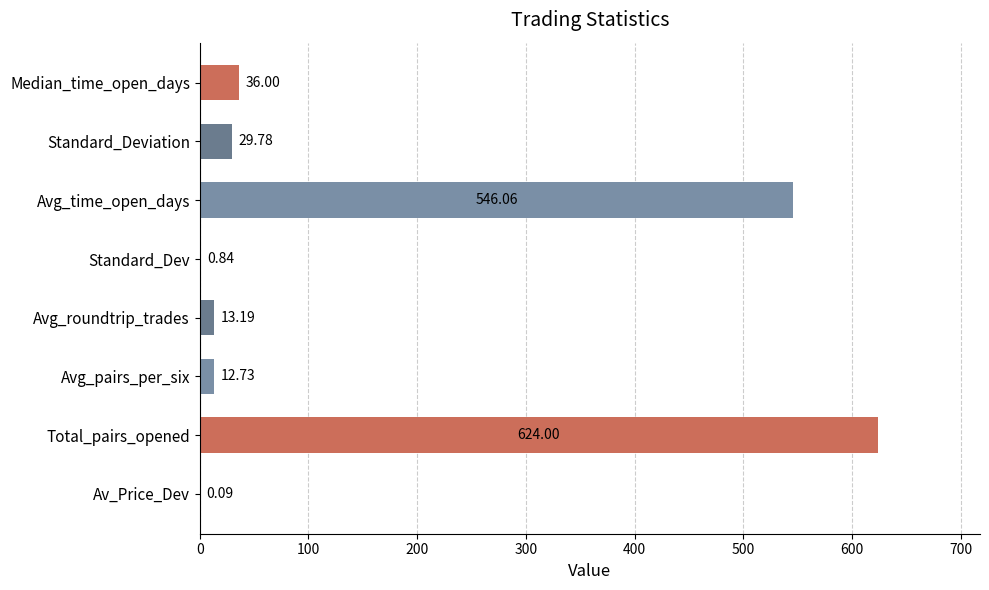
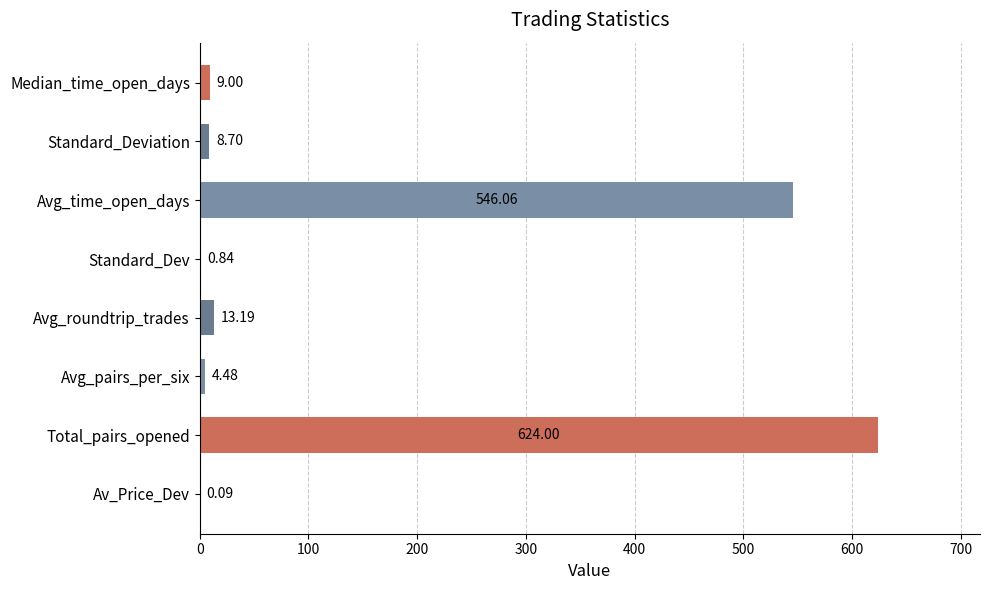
Median_time_open_days: 36.00 -> 9.00
Standard_Deviation: 29.78 -> 8.70
Avg_pairs_per_six: 12.73 -> 4.48
